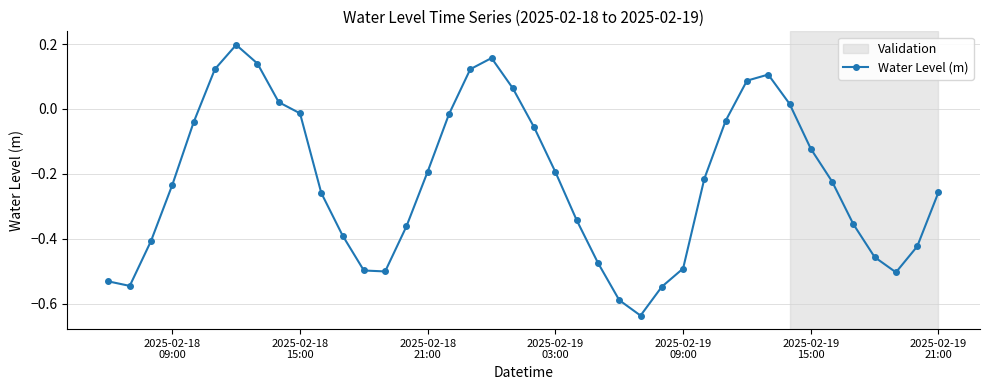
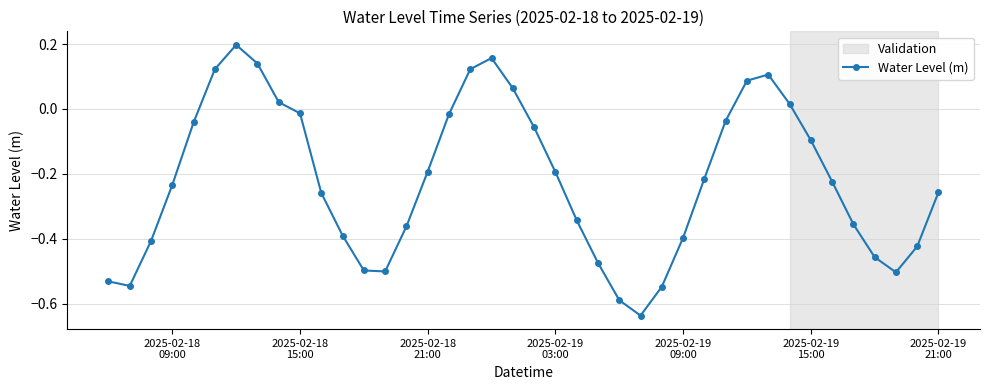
2025-02-19 09:00: -0.49 -> -0.40
2025-02-19 15:00: -0.12 -> -0.10
